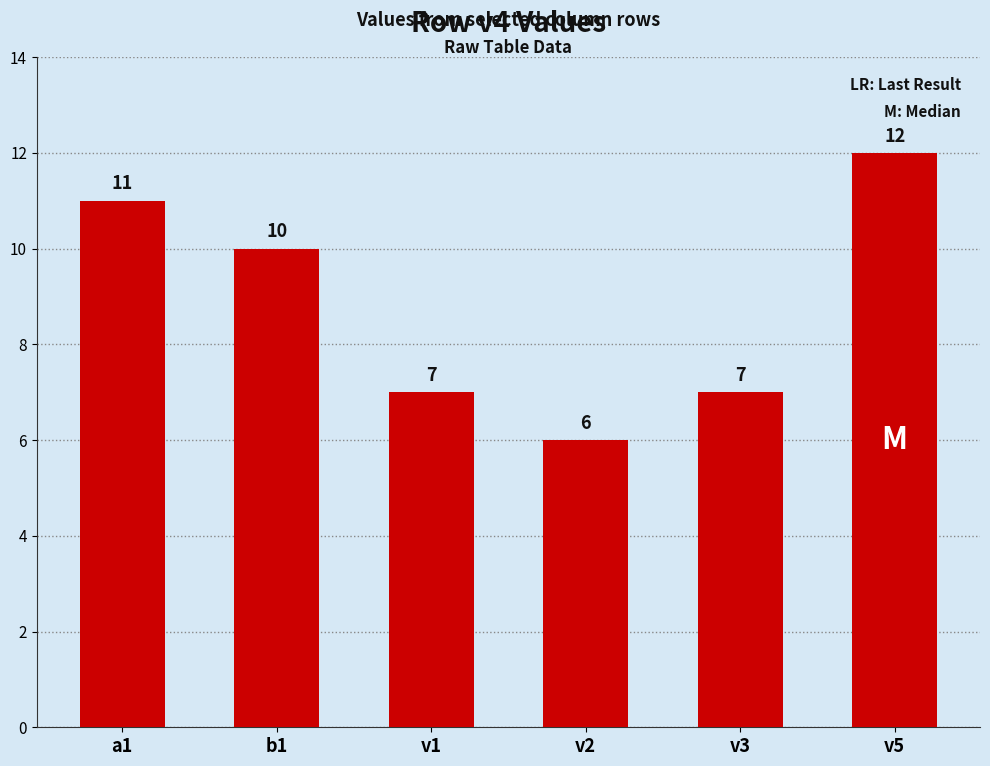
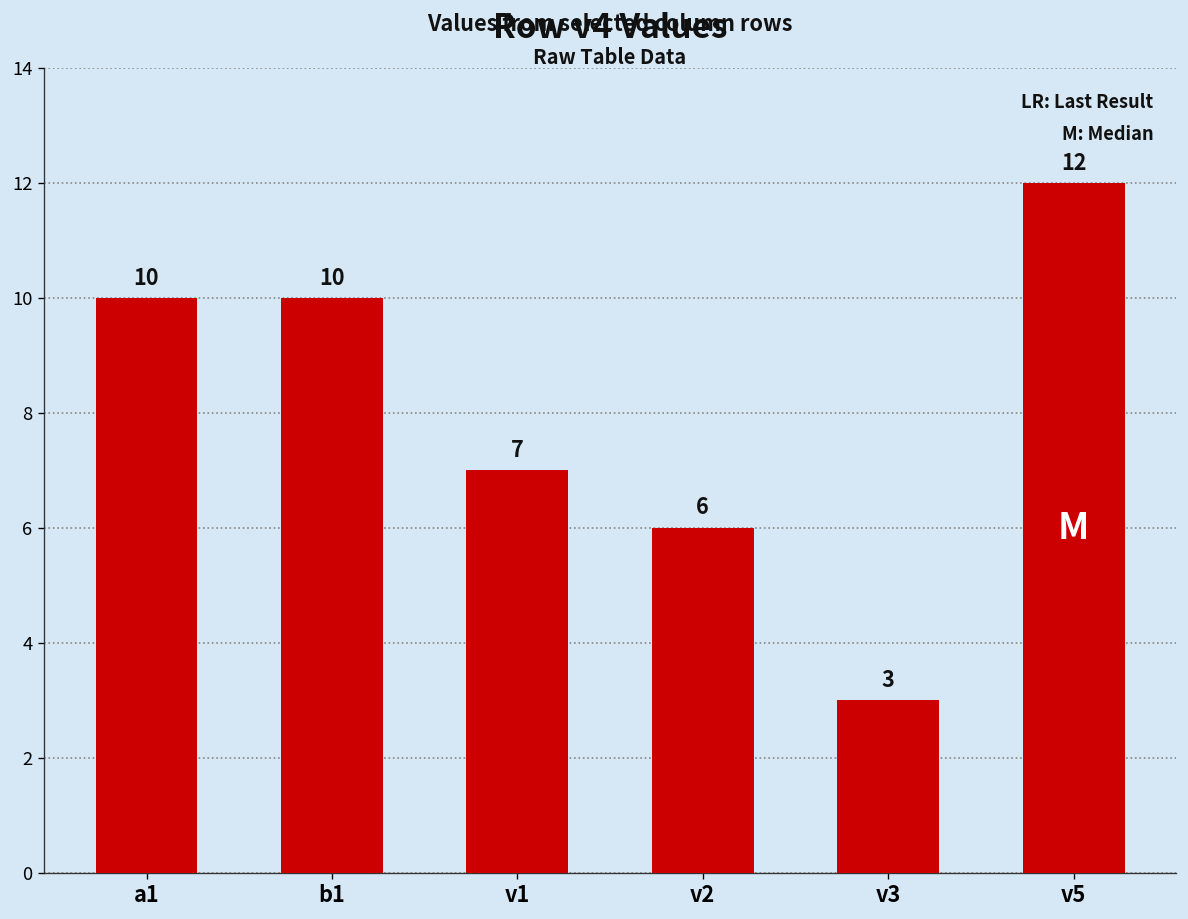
a1: 11 -> 10
v3: 7 -> 3
